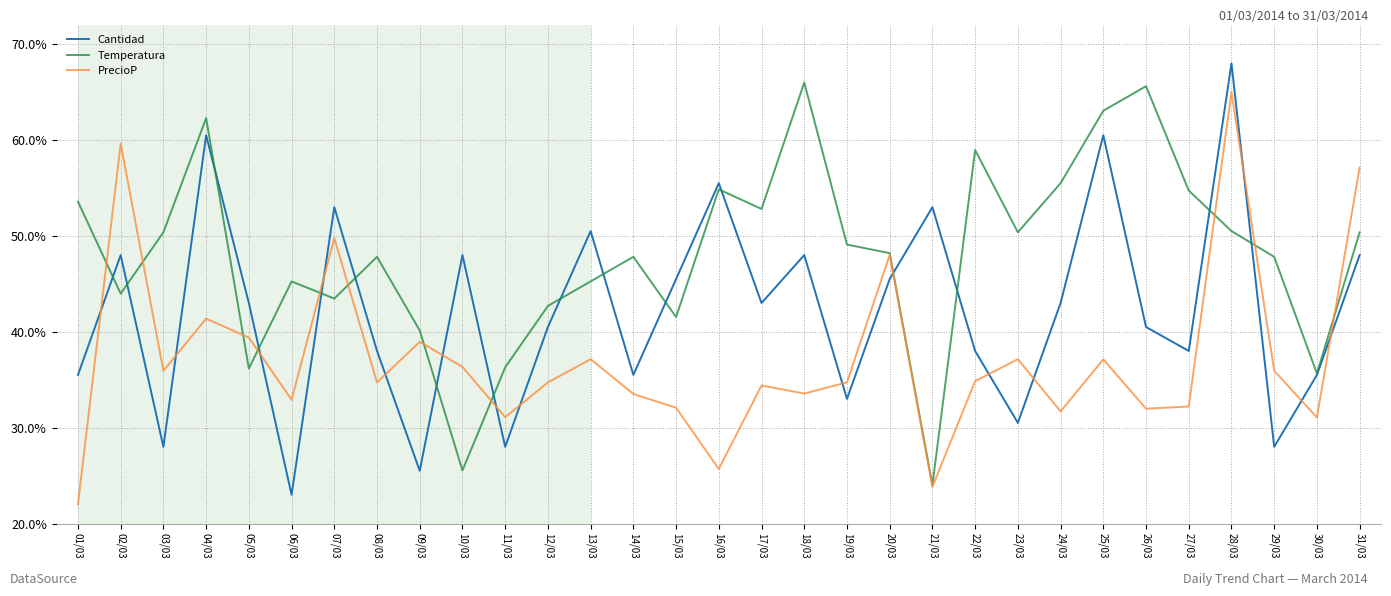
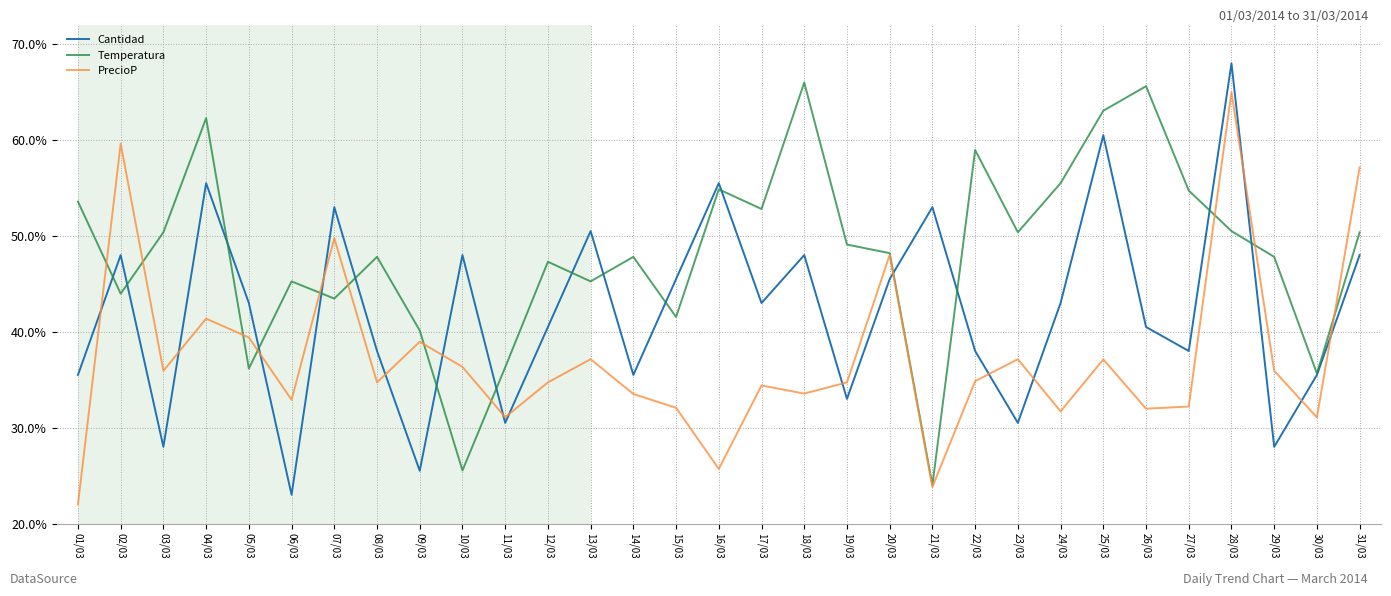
Cantidad, 04/03: 61% -> 56%
Cantidad, 11/03: 28% -> 30%
Temperatura, 12/03: 43% -> 47%
